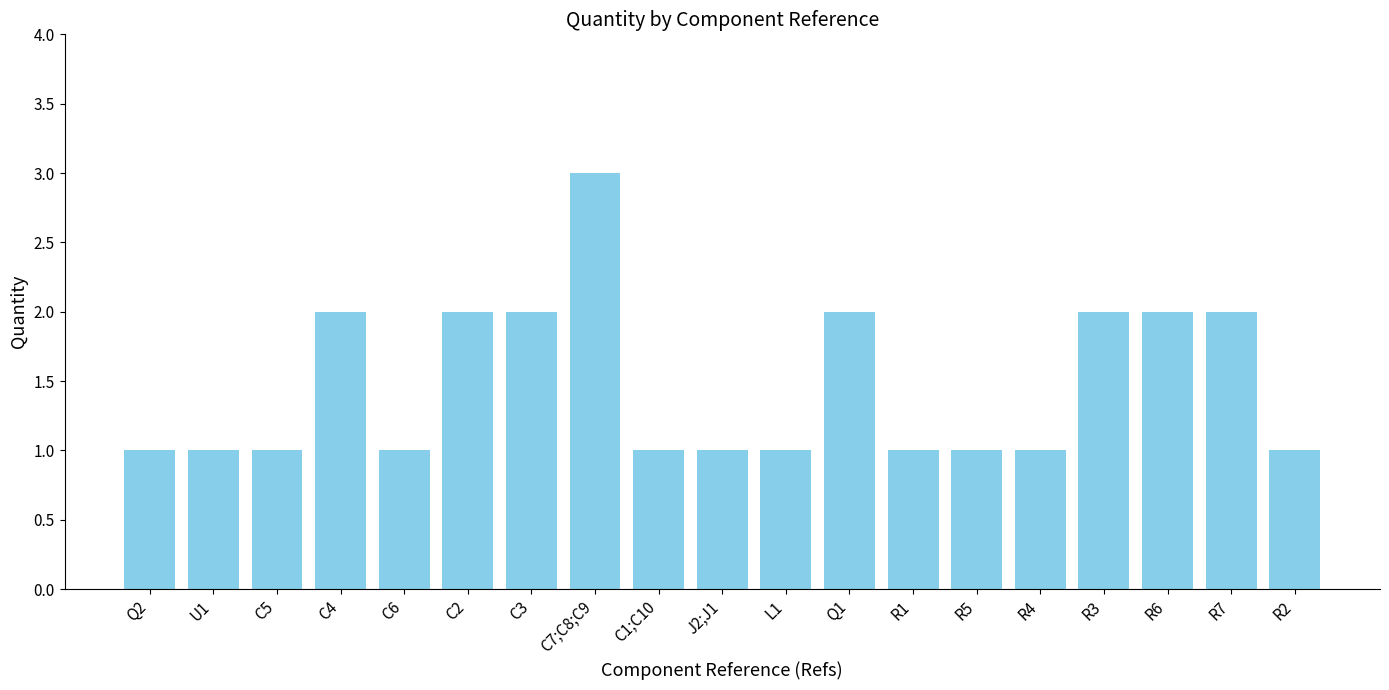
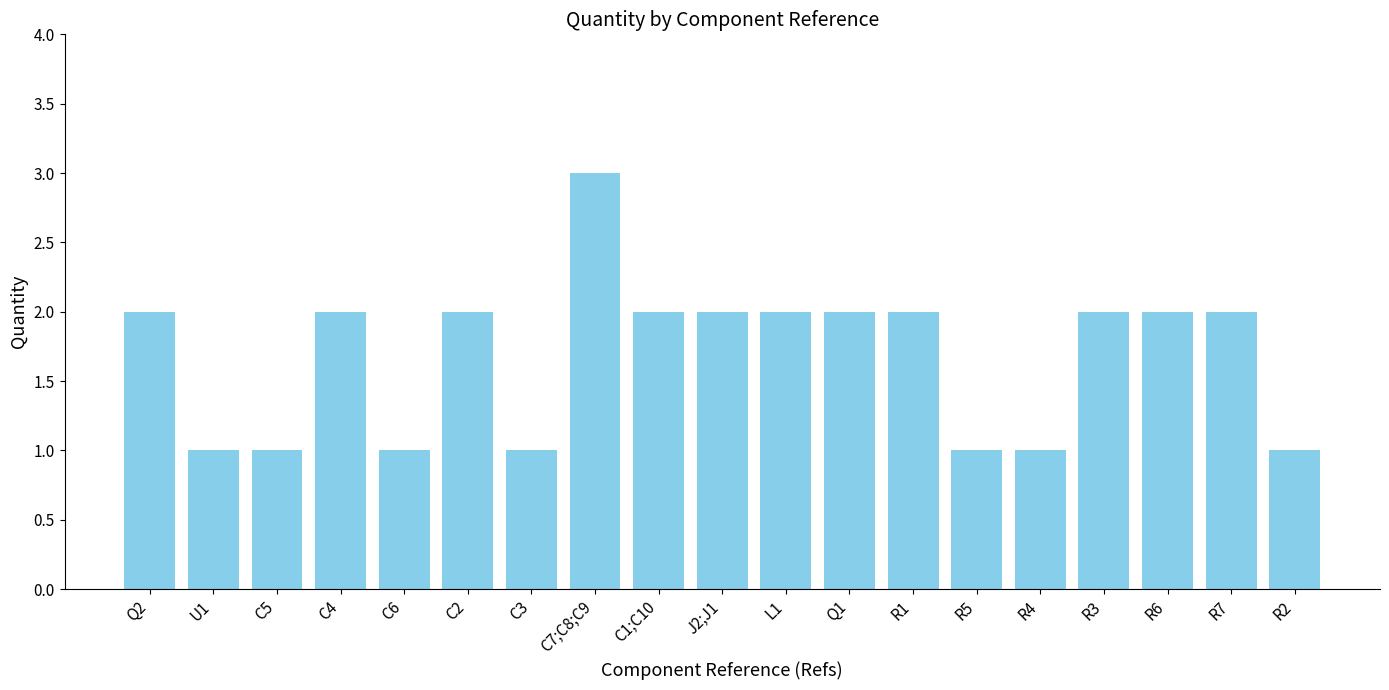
Q2: 1 -> 2
C3: 2 -> 1
C1;C10: 1 -> 2
J2;J1: 1 -> 2
L1: 1 -> 2
R1: 1 -> 2
